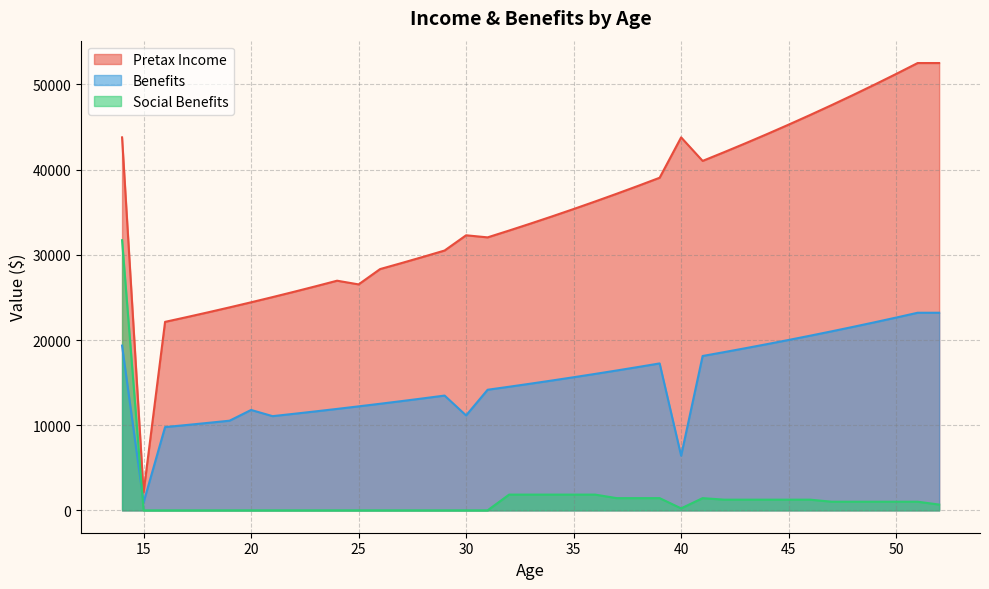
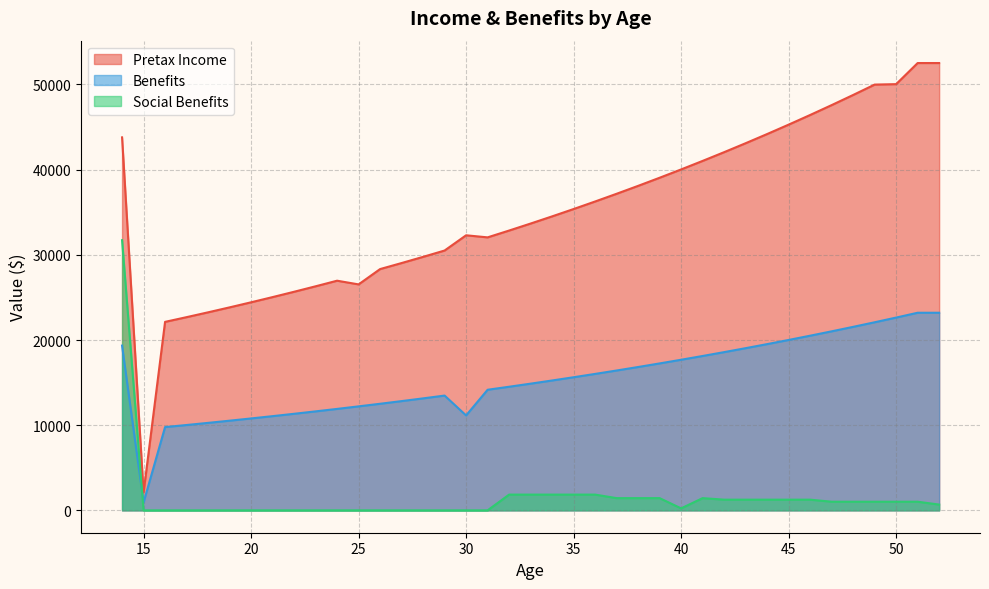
Benefits, 20: 12000 -> 11000
Pretax Income, 40: 44000 -> 40000
Benefits, 40: 6000 -> 18000
Pretax Income, 50: 51000 -> 50000
